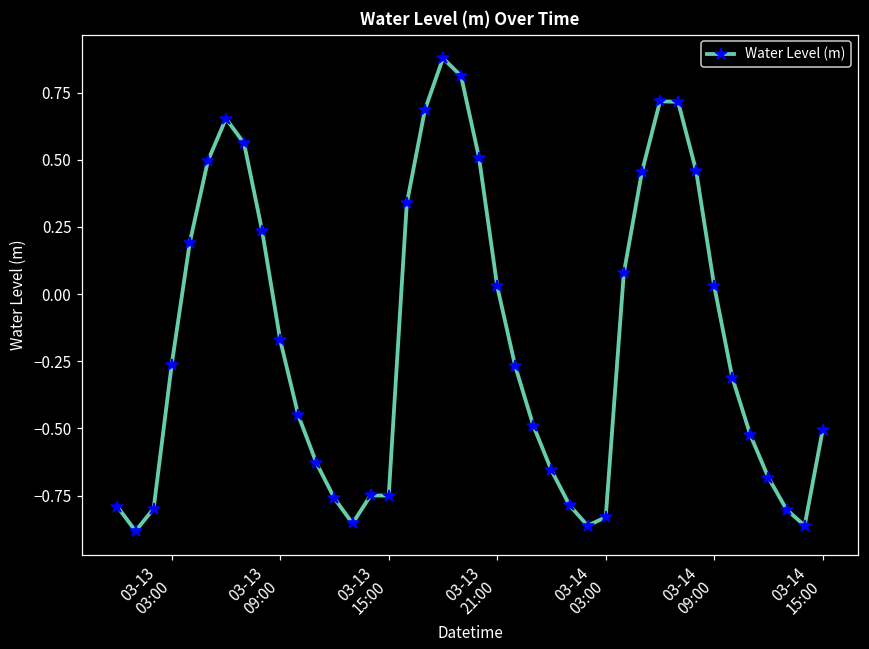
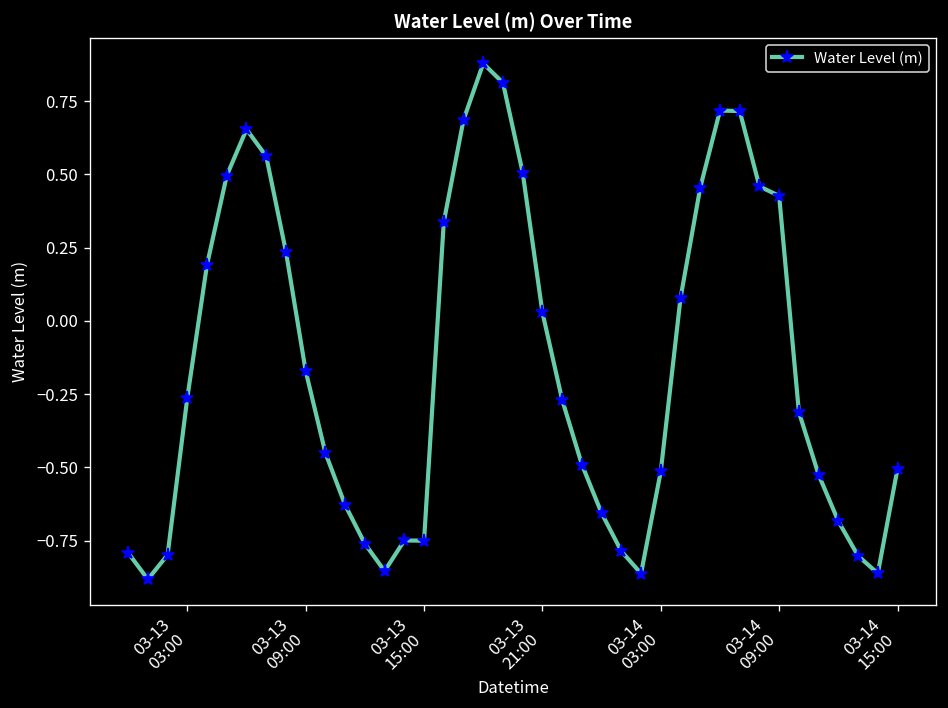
03-14 03:00: -0.83 -> -0.51
03-14 09:00: 0.03 -> 0.43
